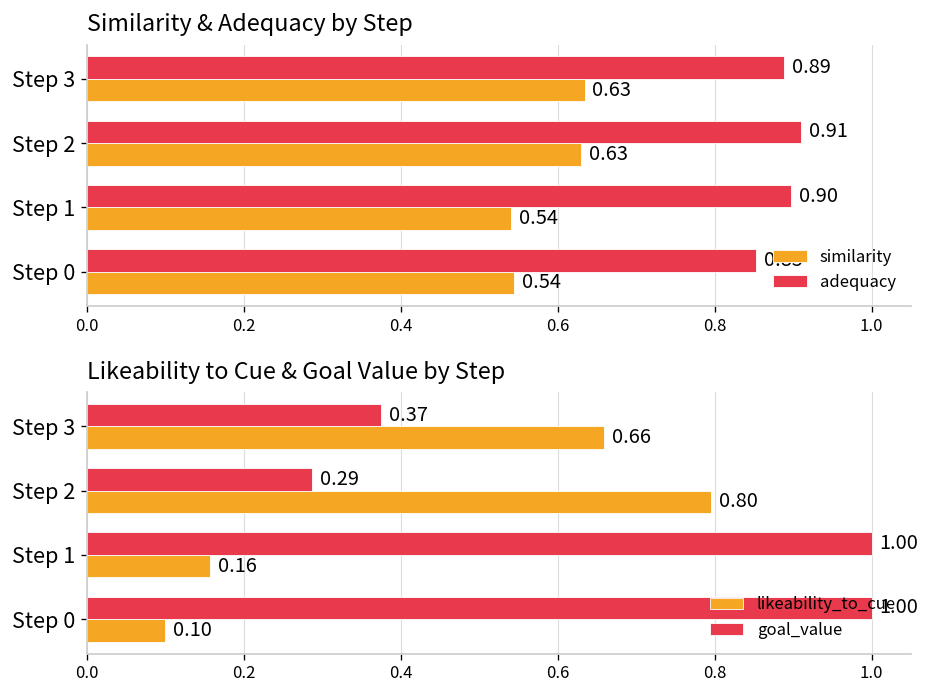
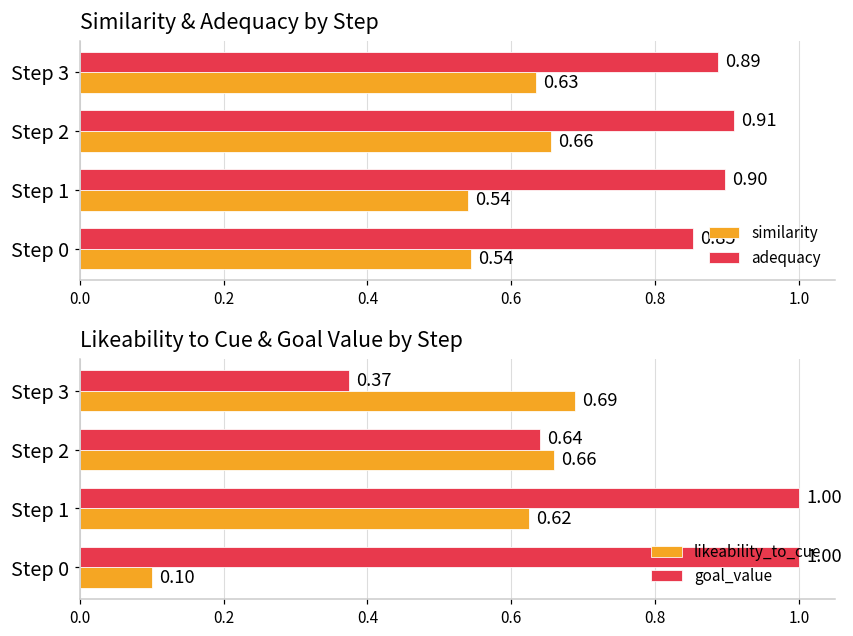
Similarity & Adequacy by Step, similarity, Step 2: 0.63 -> 0.66
Likeability to Cue & Goal Value by Step, likeability_to_cue, Step 3: 0.66 -> 0.69
Likeability to Cue & Goal Value by Step, goal_value, Step 2: 0.29 -> 0.64
Likeability to Cue & Goal Value by Step, likeability_to_cue, Step 2: 0.80 -> 0.66
Likeability to Cue & Goal Value by Step, likeability_to_cue, Step 1: 0.16 -> 0.62
